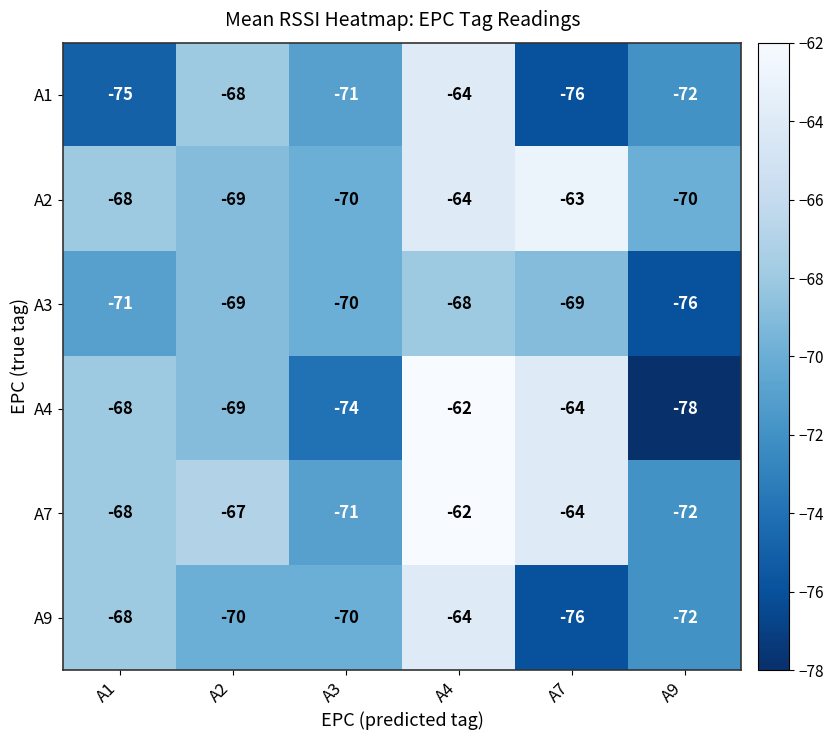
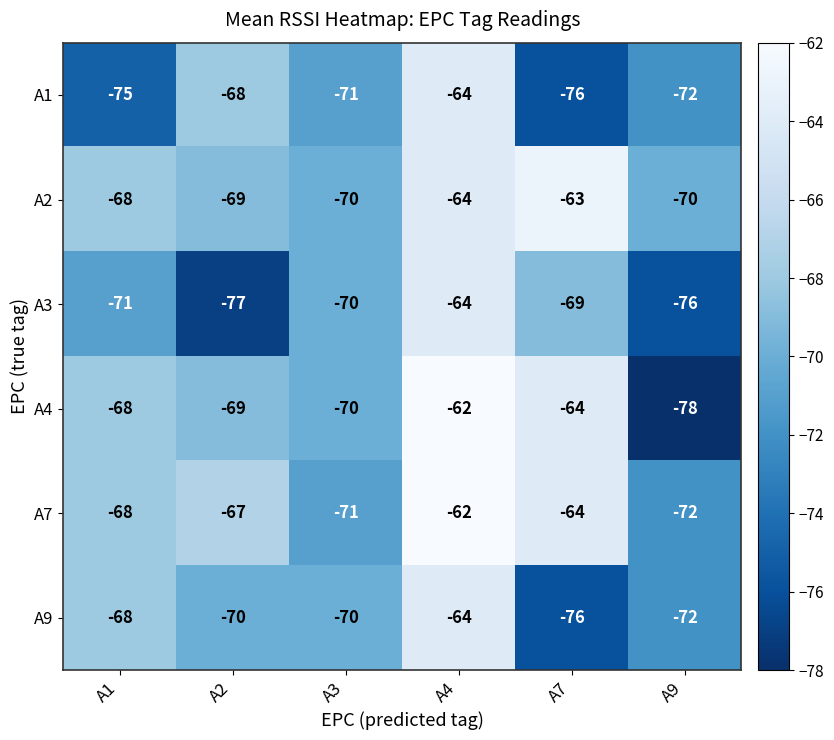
A3, A2: -69 -> -77
A3, A4: -68 -> -64
A4, A3: -74 -> -70
